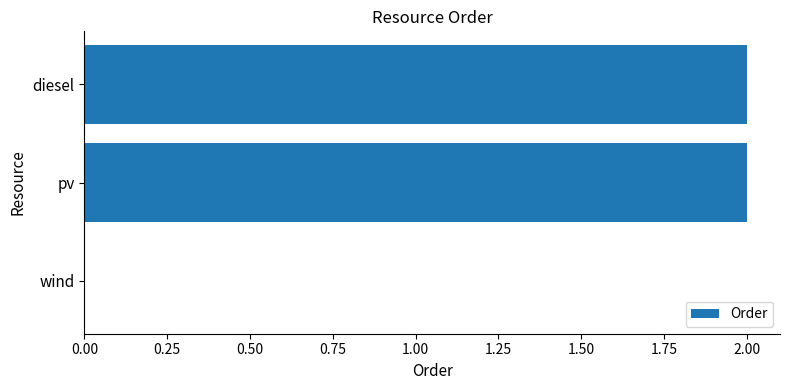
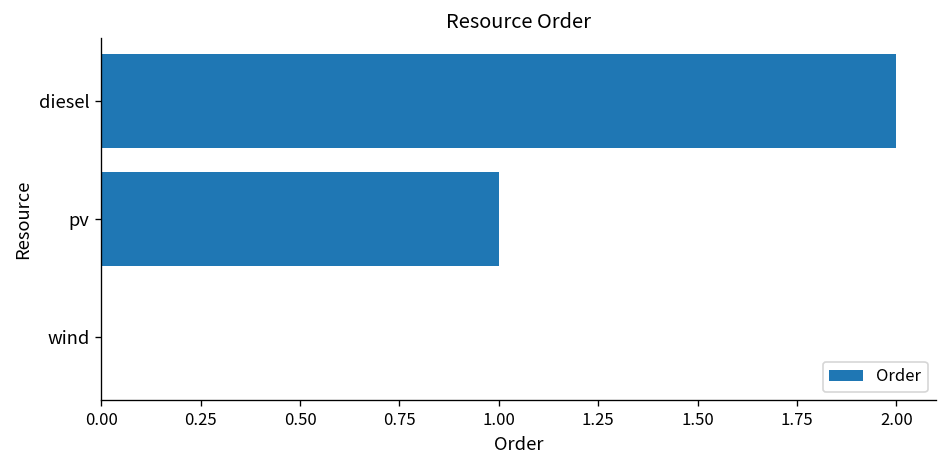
pv: 2 -> 1
